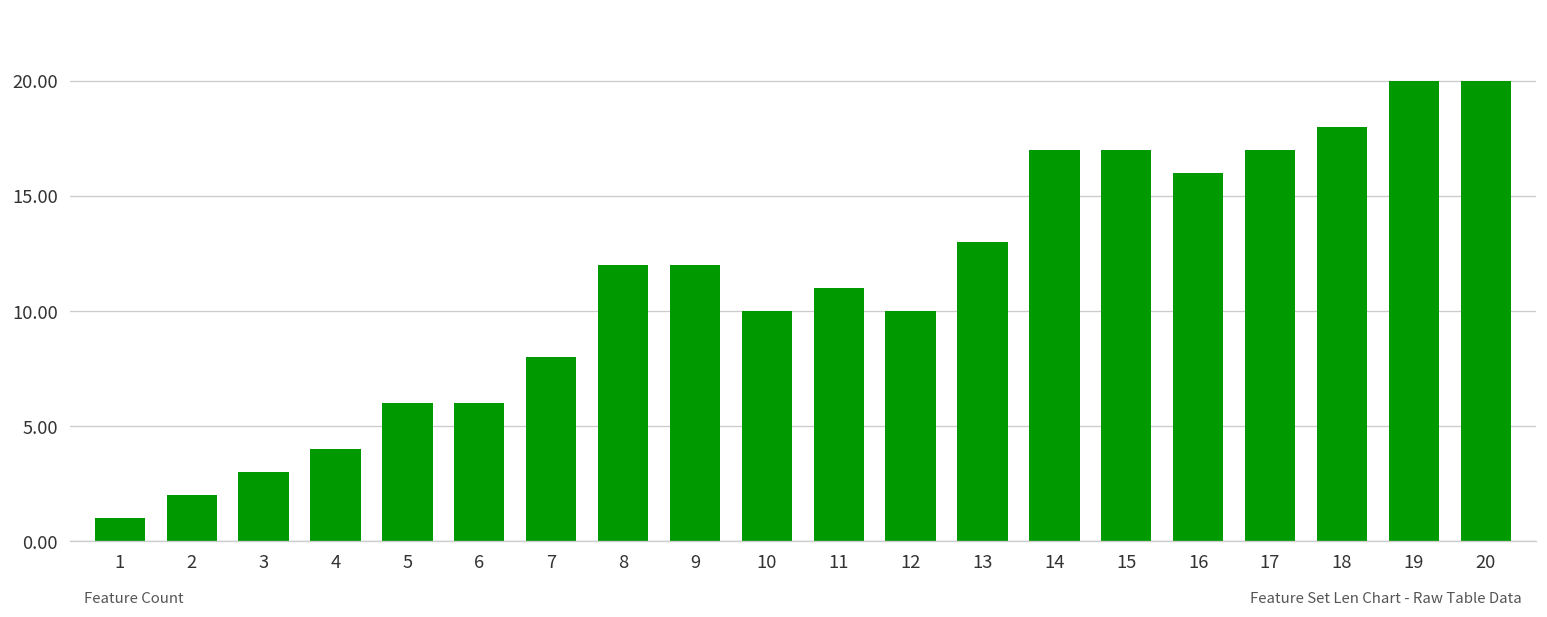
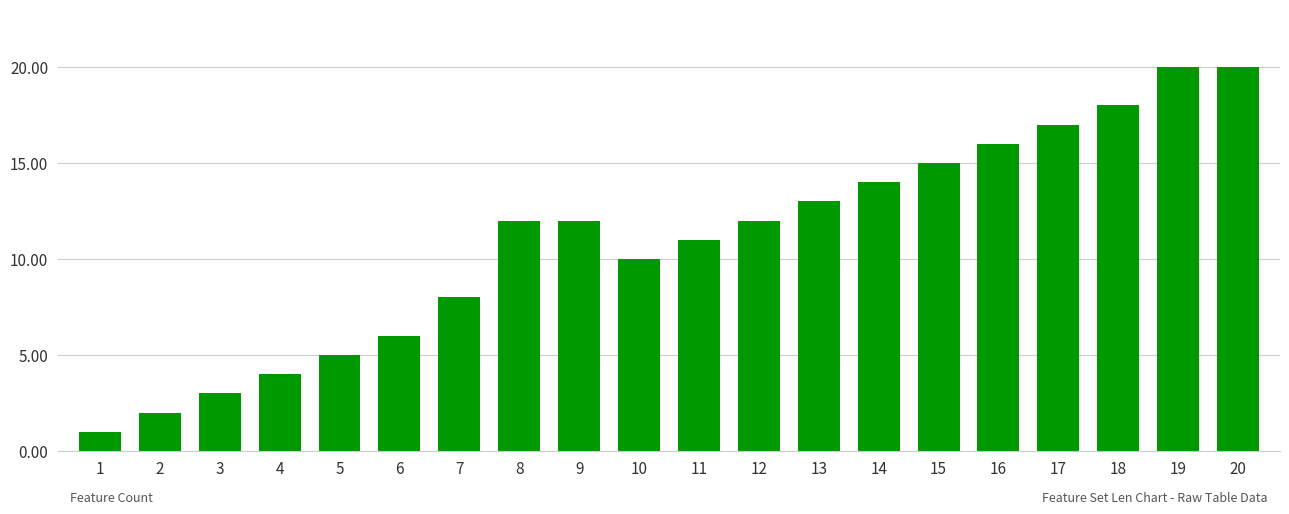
5: 6 -> 5
12: 10 -> 12
14: 17 -> 14
15: 17 -> 15
